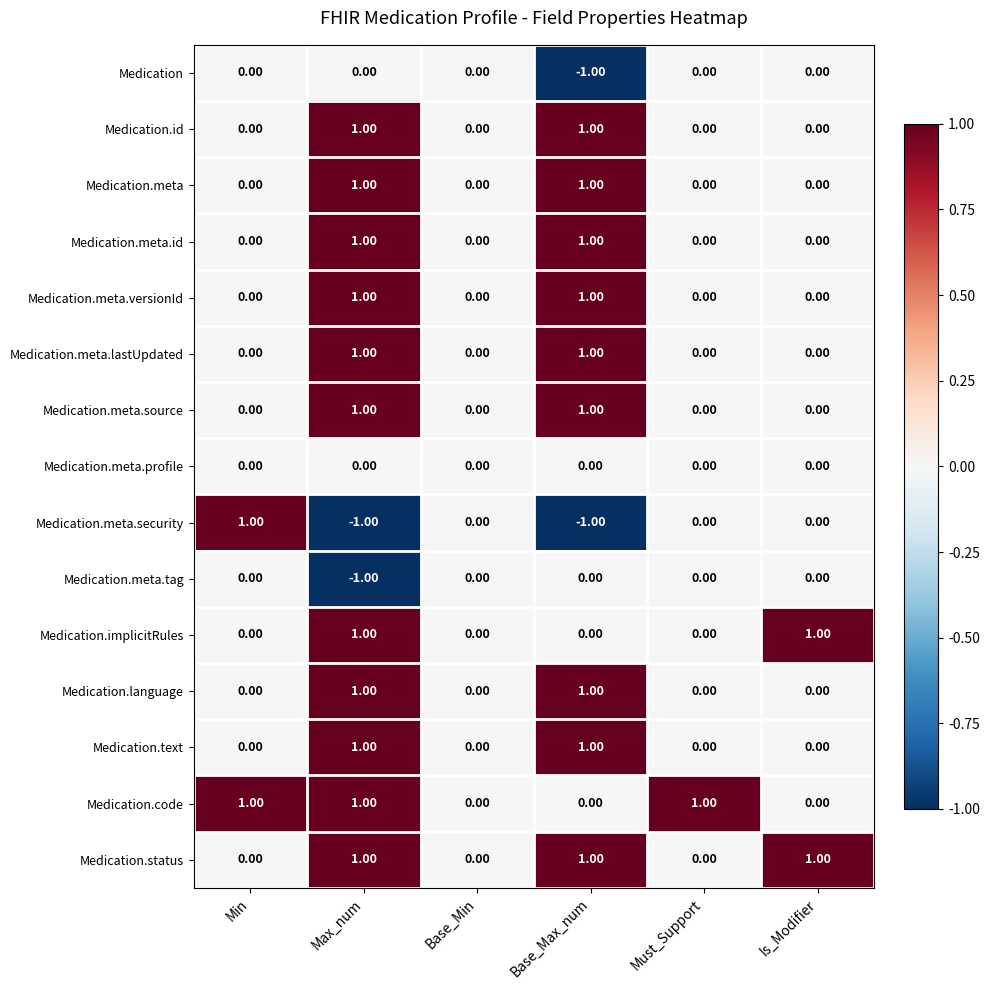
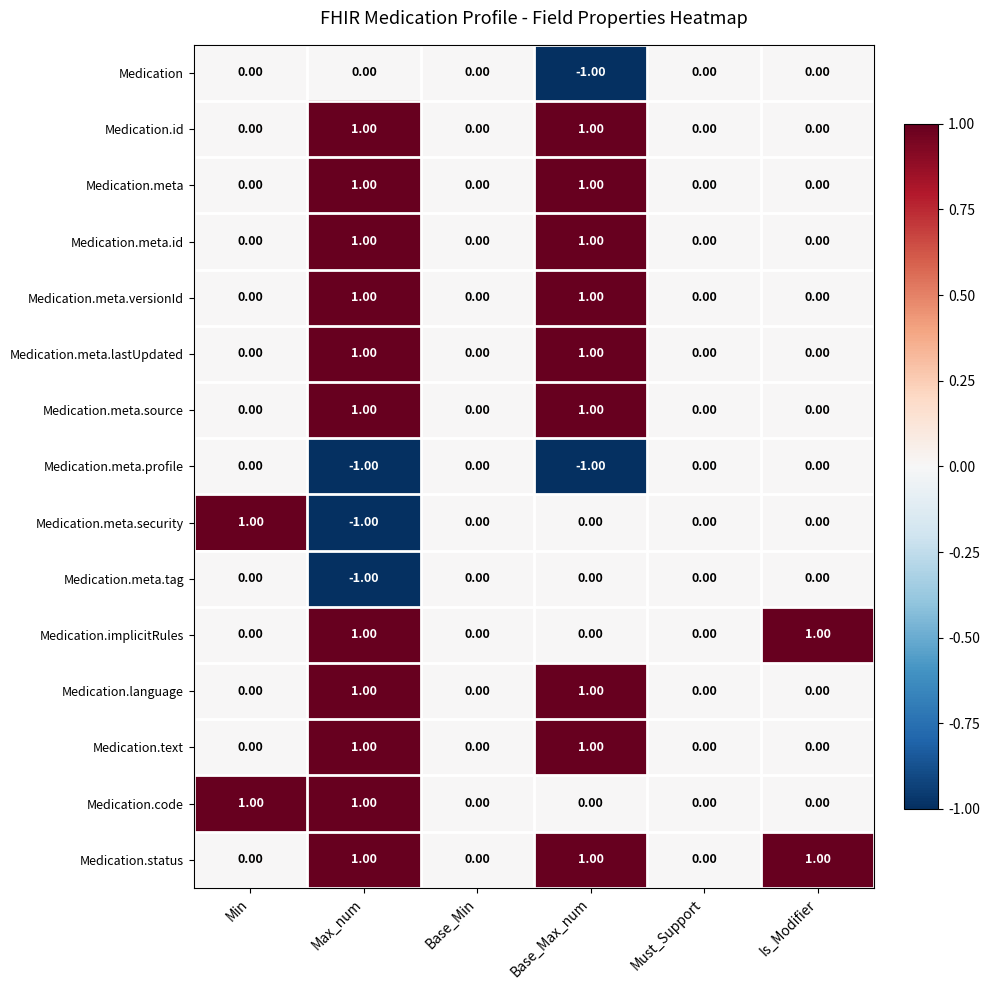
Medication.meta.profile, Max_num: 0.00 -> -1.00
Medication.meta.profile, Base_Max_num: 0.00 -> -1.00
Medication.meta.security, Base_Max_num: -1.00 -> 0.00
Medication.code, Must_Support: 1.00 -> 0.00
